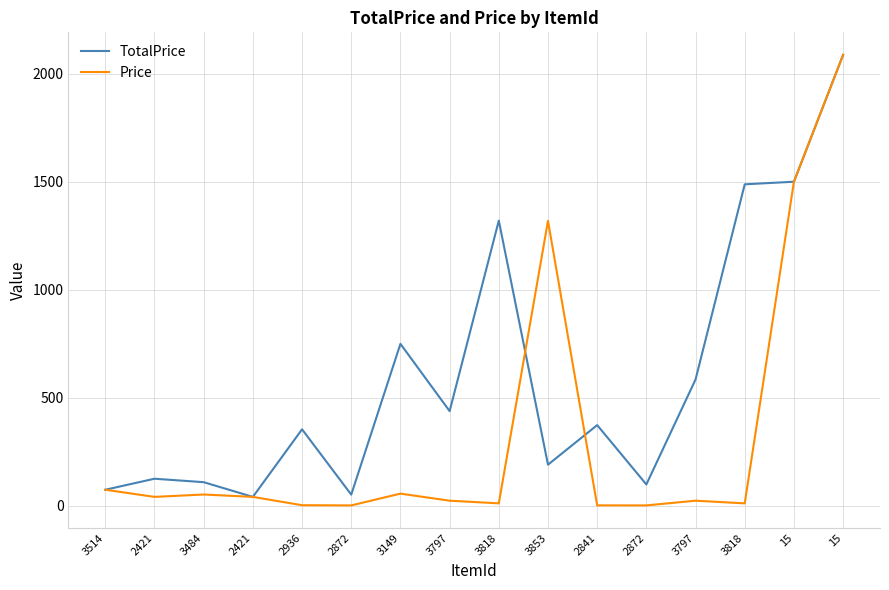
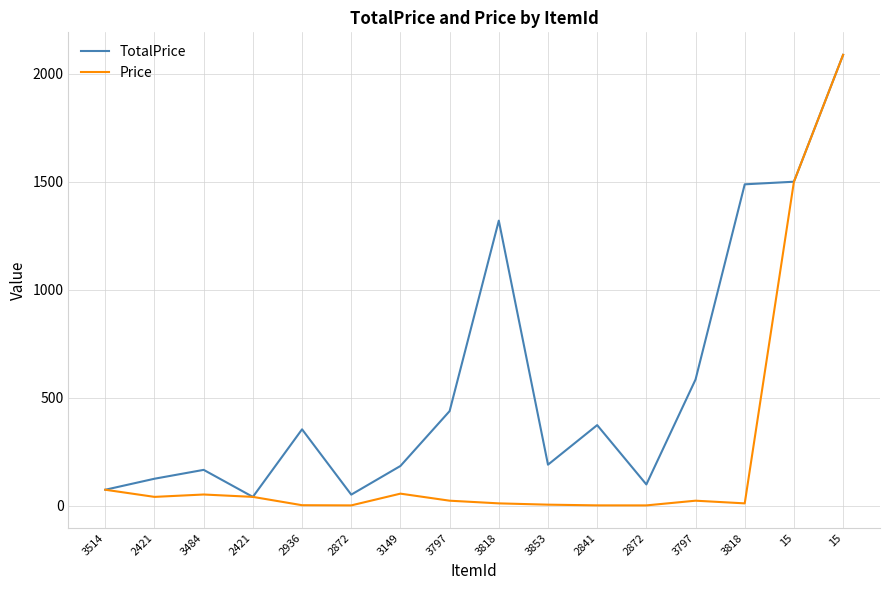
TotalPrice, 3484: 110 -> 170
TotalPrice, 3149: 750 -> 190
Price, 3853: 1320 -> 10
